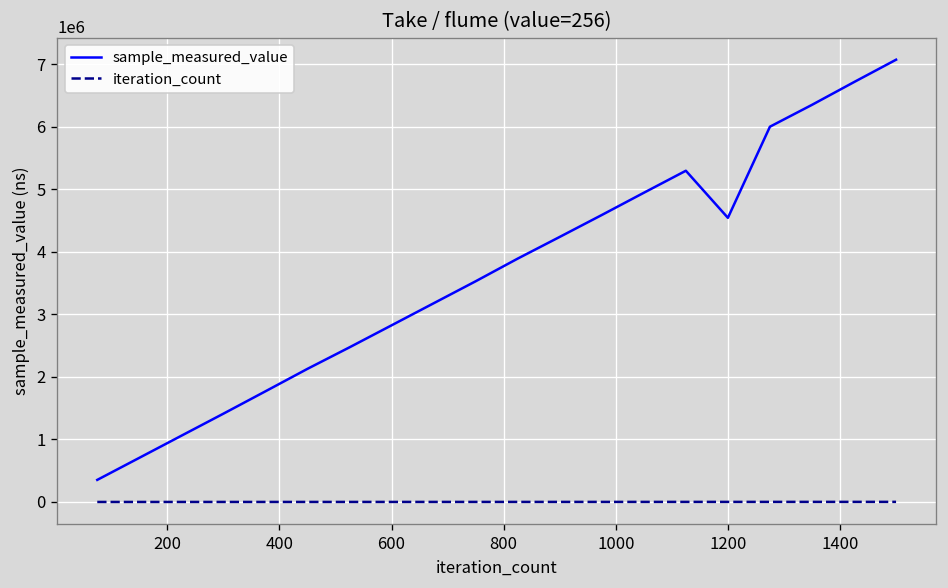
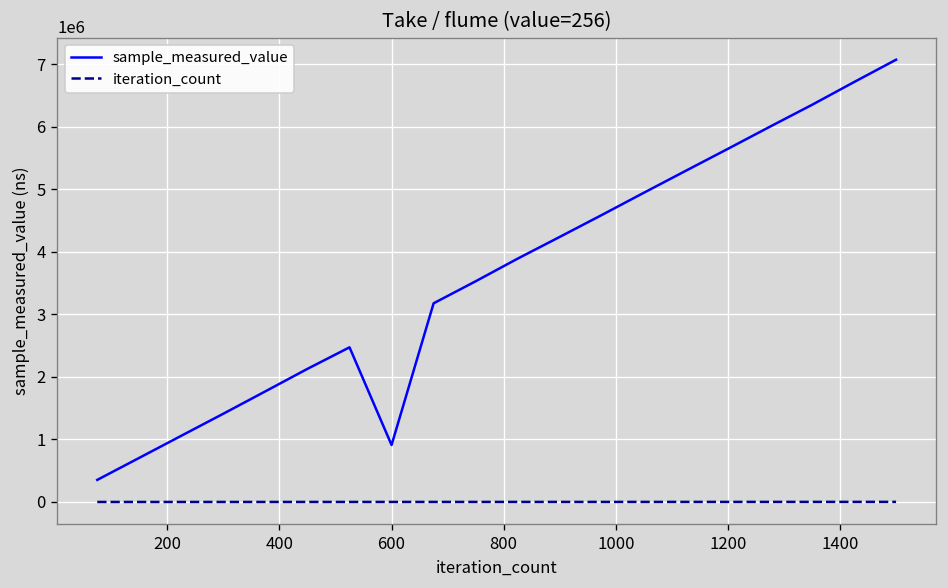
sample_measured_value, 600: 2800000 -> 900000
sample_measured_value, 1200: 4500000 -> 5700000
